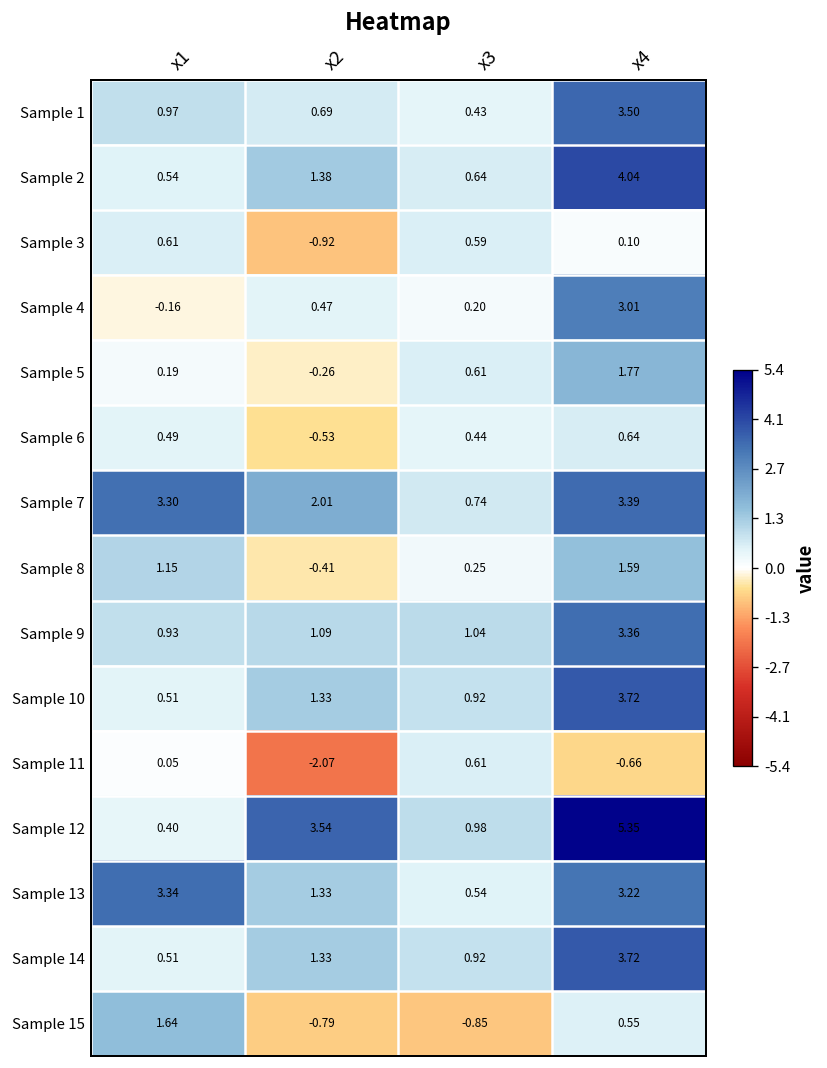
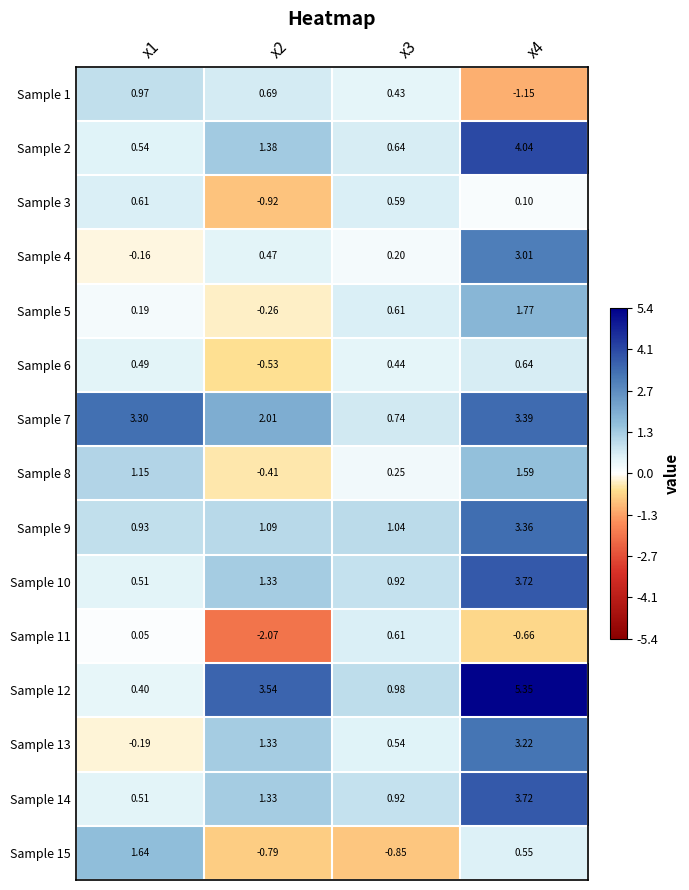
Sample 1, x4: 3.50 -> -1.15
Sample 13, x1: 3.34 -> -0.19
